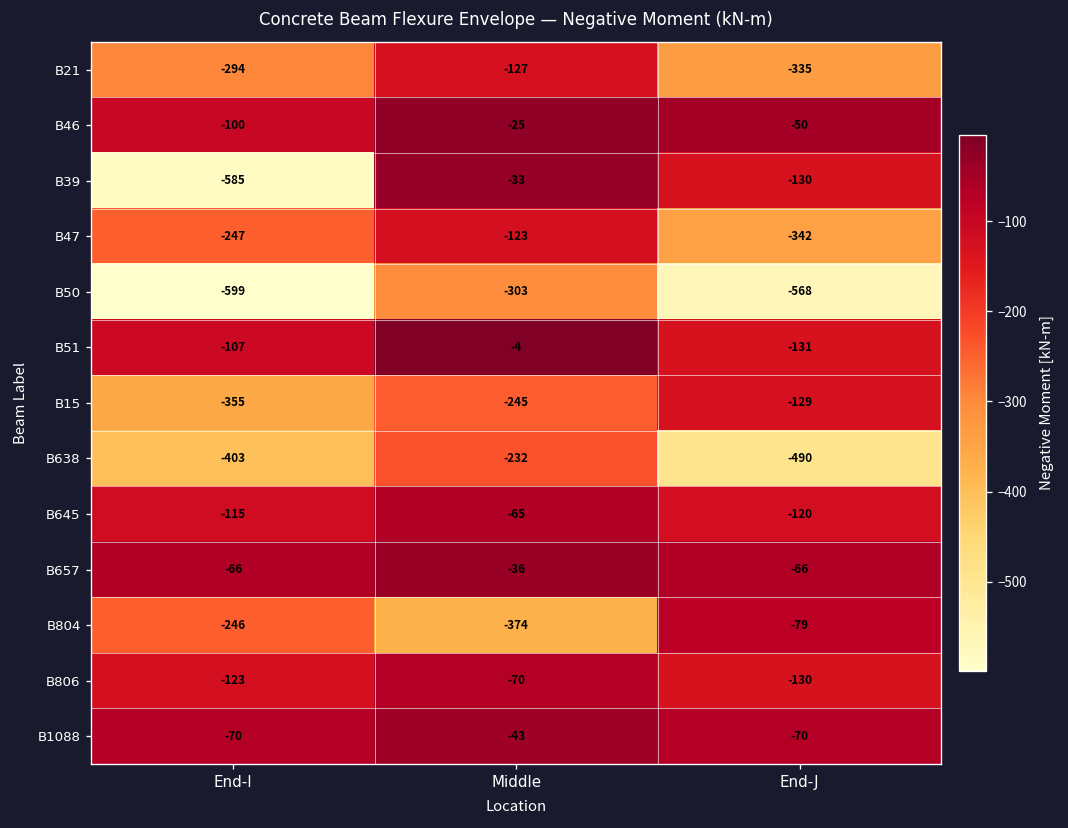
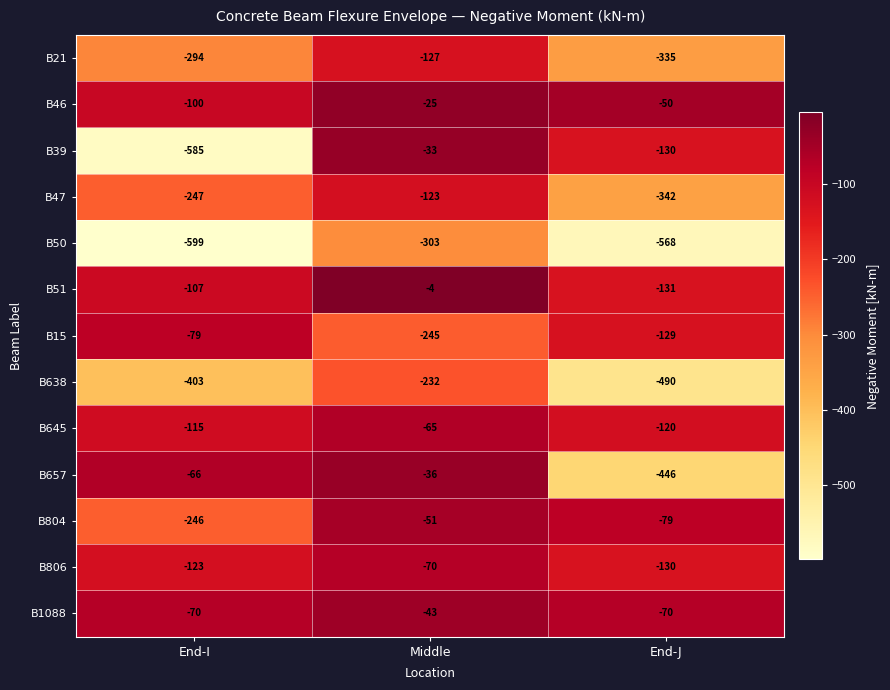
B15, End-I: -355 -> -79
B657, End-J: -66 -> -446
B804, Middle: -374 -> -51
